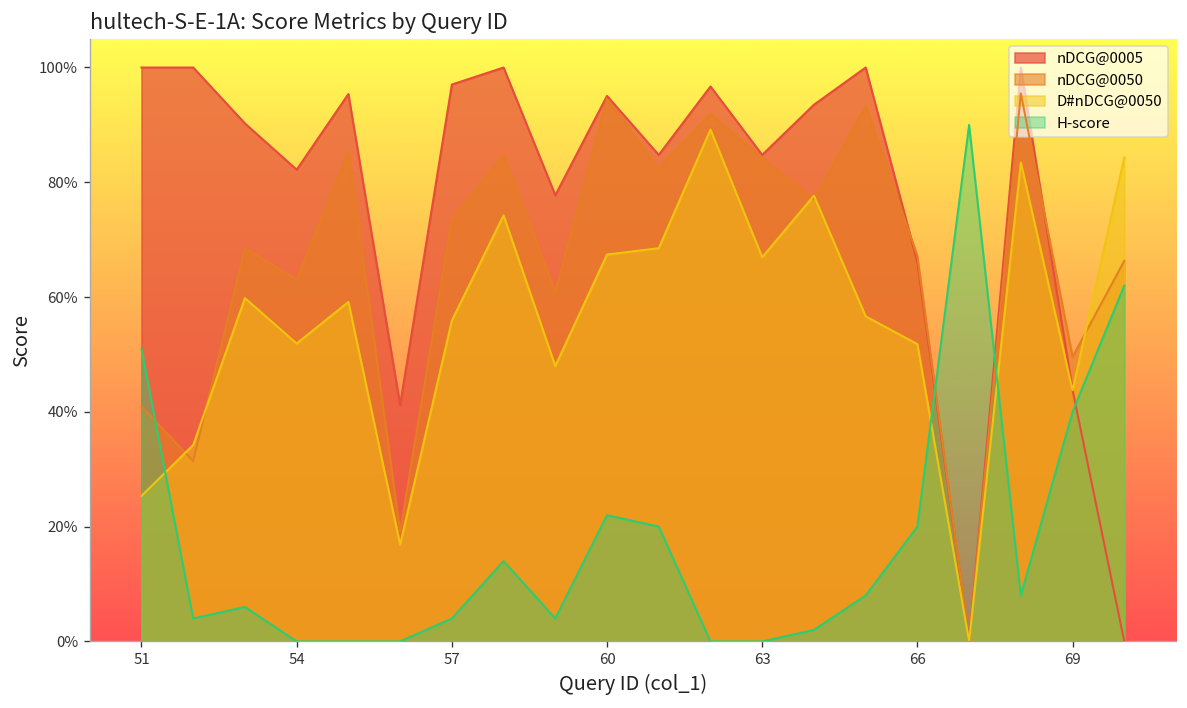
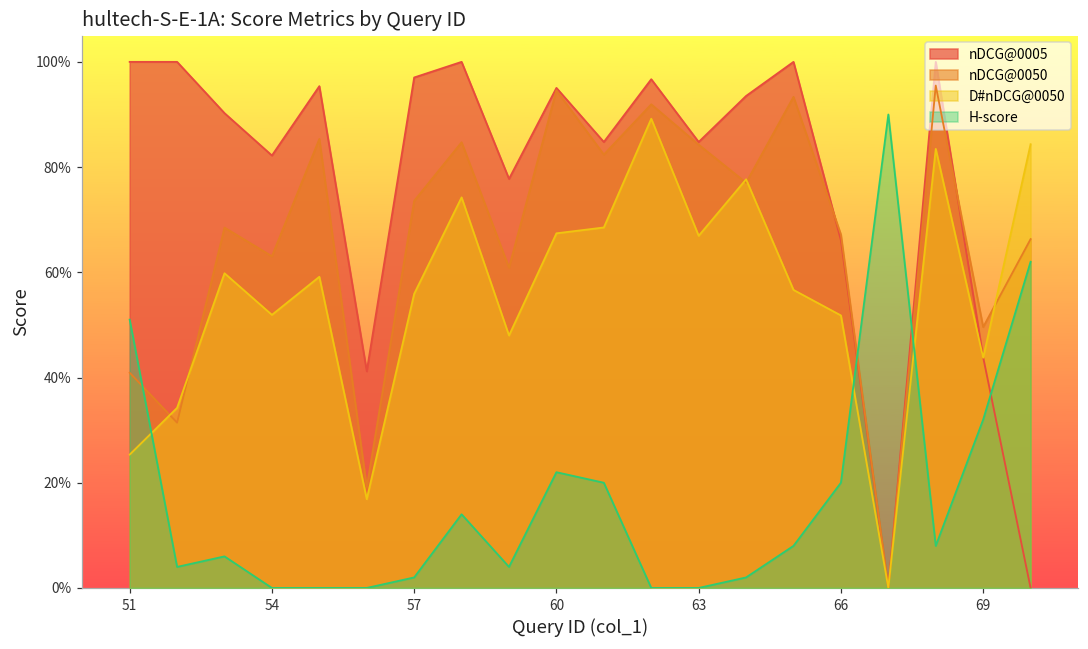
H-score, 57: 4% -> 2%
H-score, 69: 40% -> 32%
